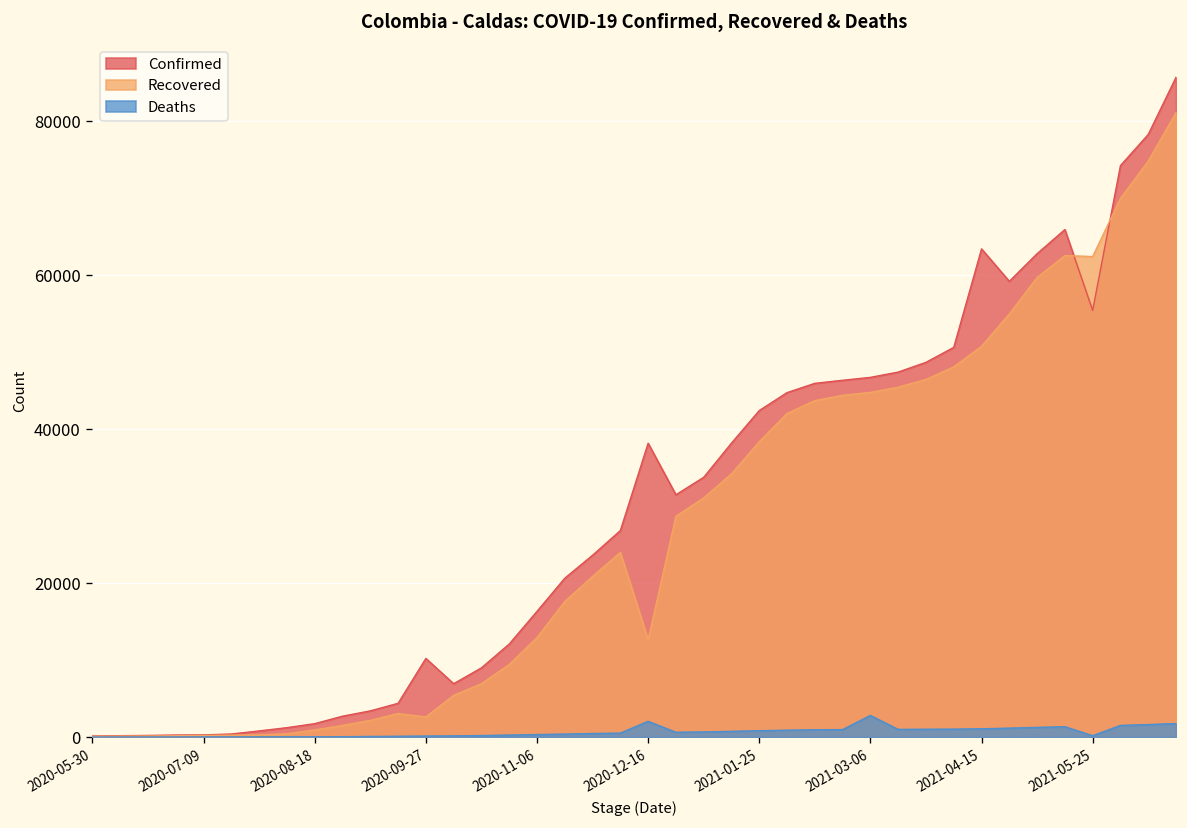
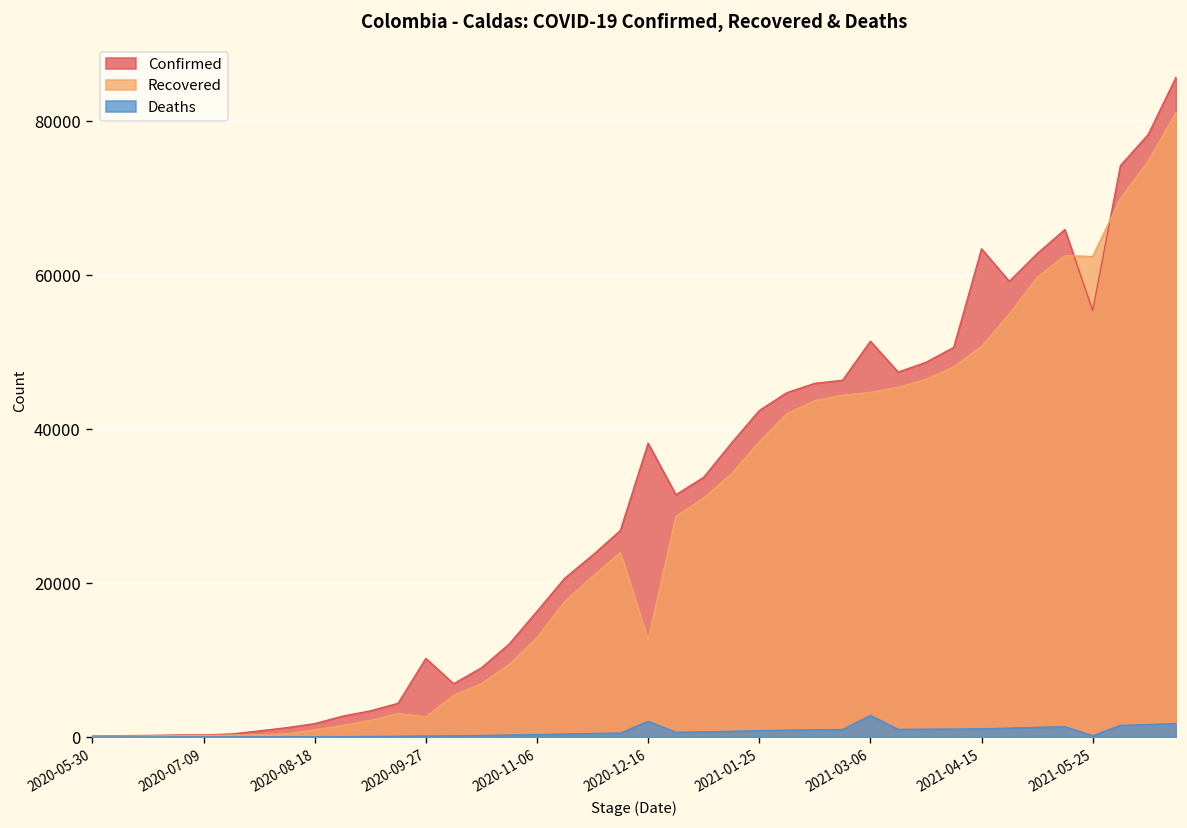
Confirmed, 2021-03-06: 47000 -> 51000
